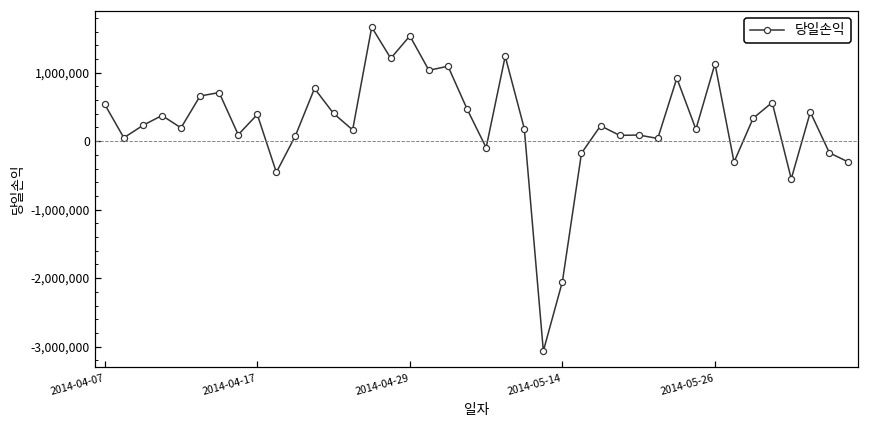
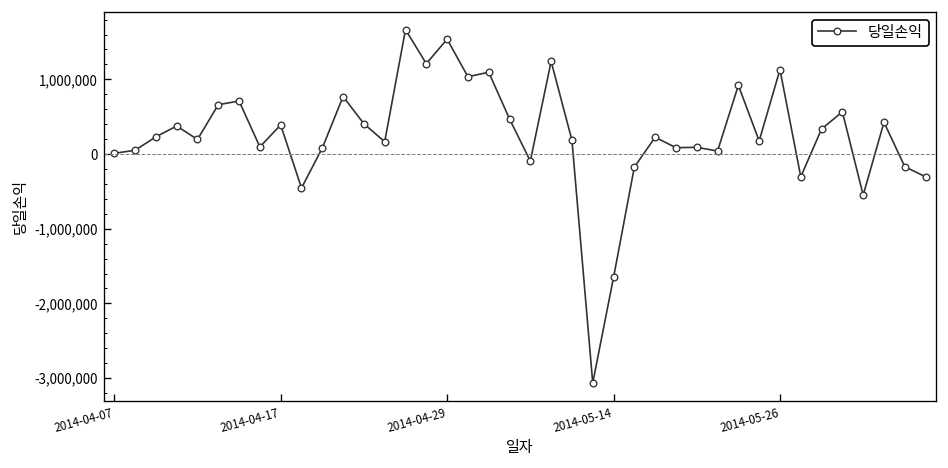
2014-04-07: 500,000 -> 0
2014-05-14: -2,100,000 -> -1,700,000
